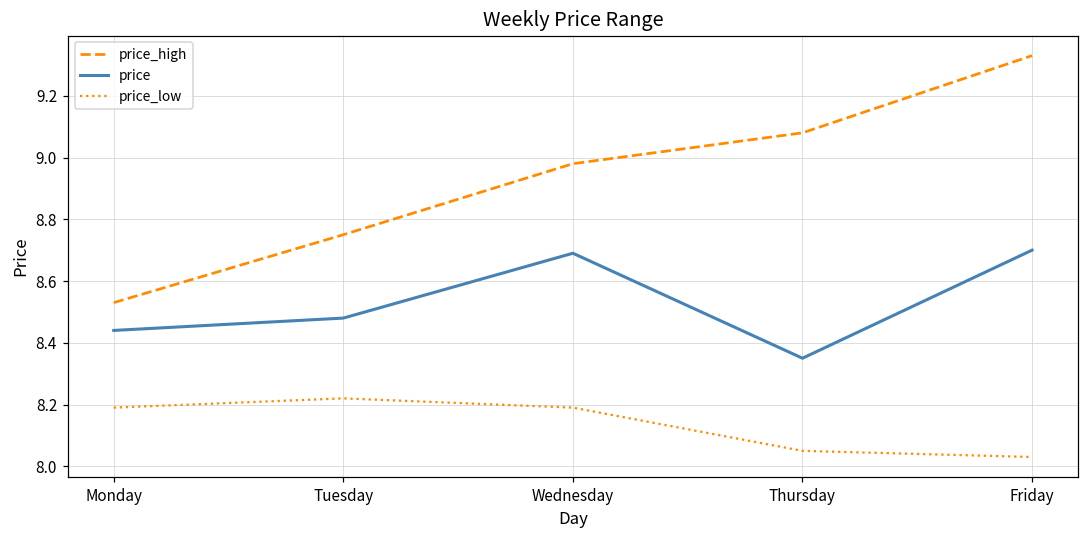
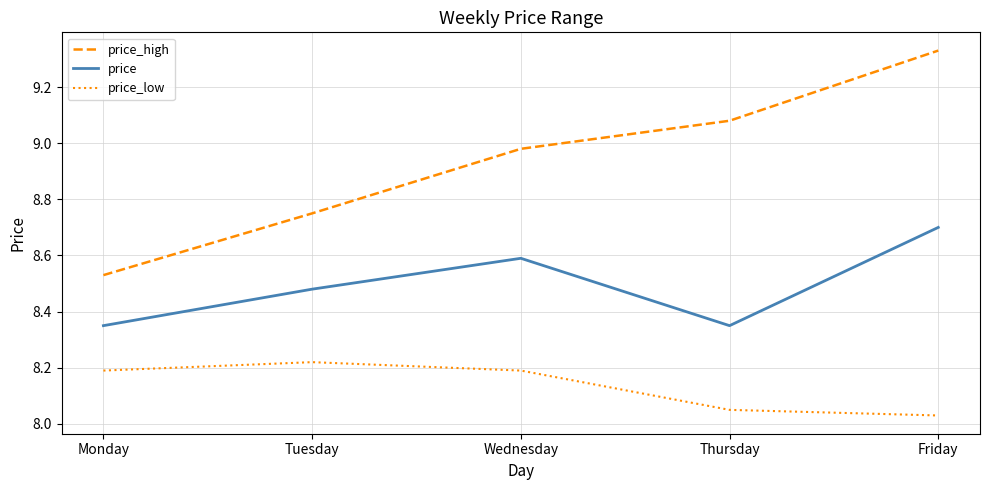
price, Monday: 8.44 -> 8.35
price, Wednesday: 8.69 -> 8.59
